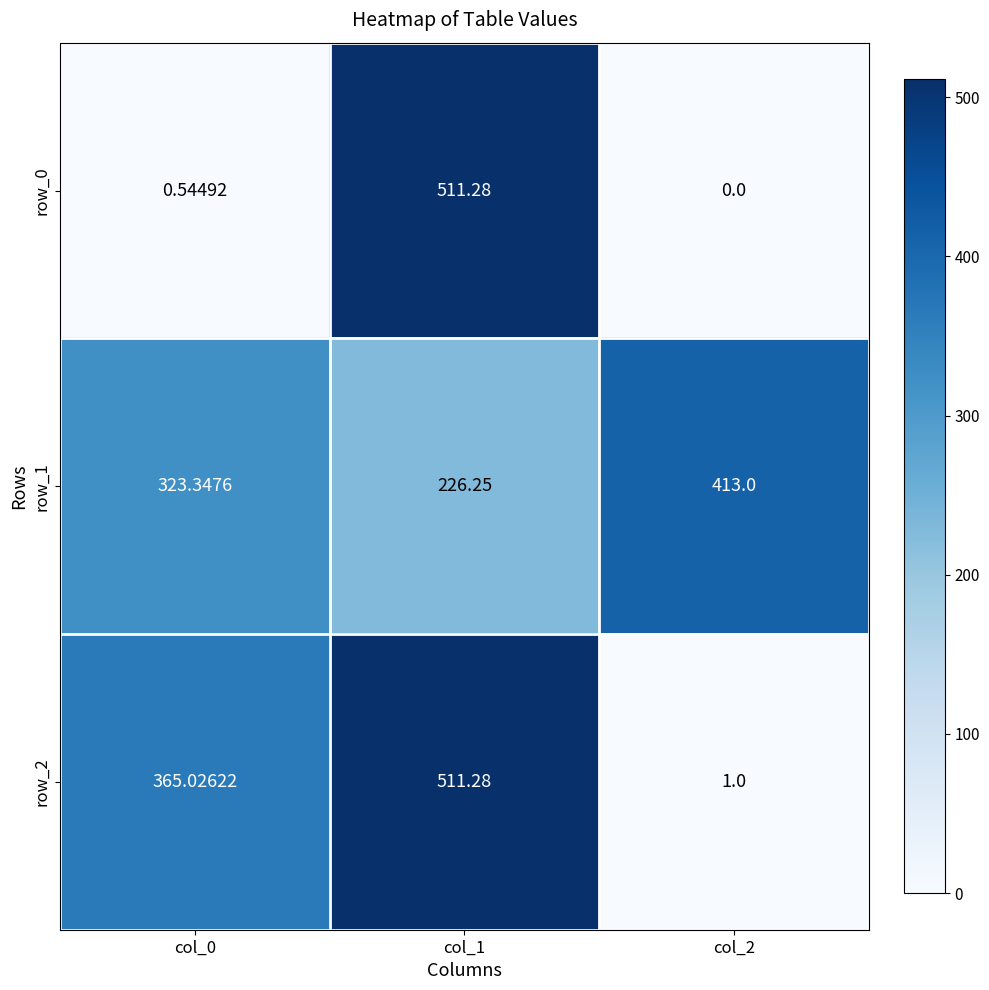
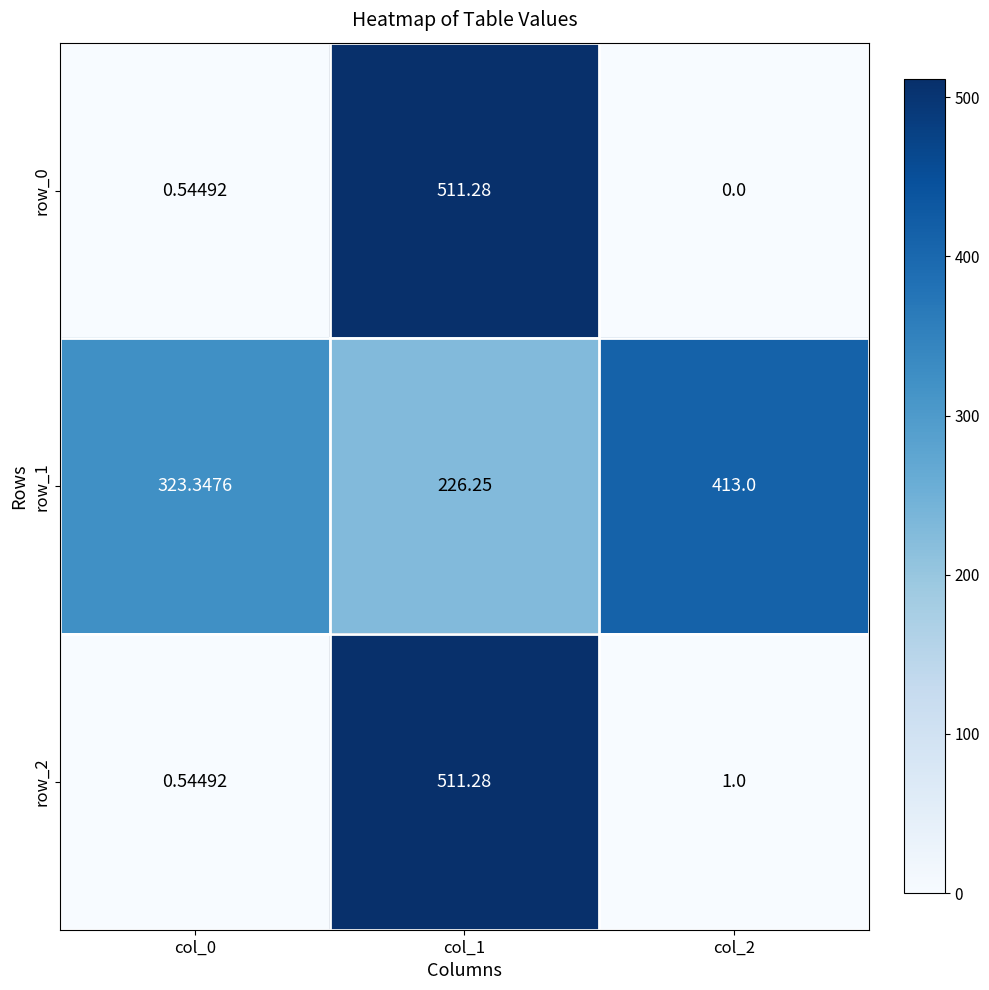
row_2, col_0: 365.02622 -> 0.54492
